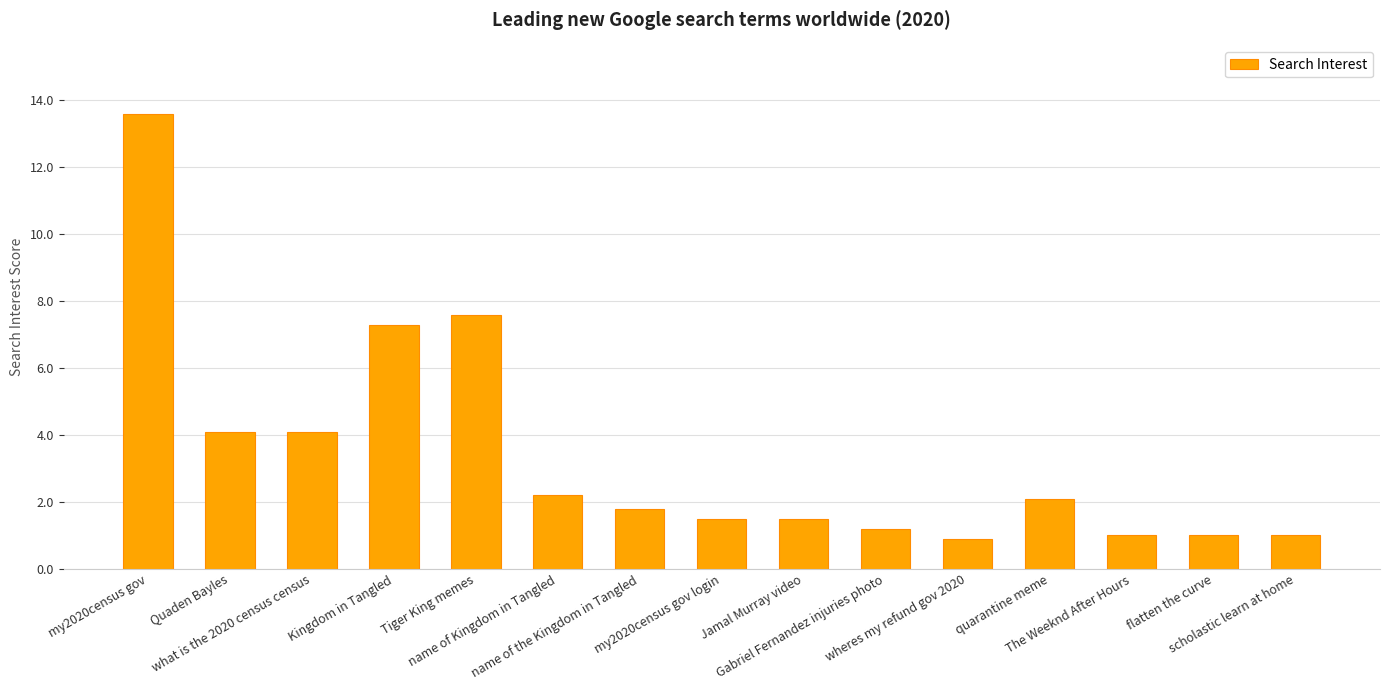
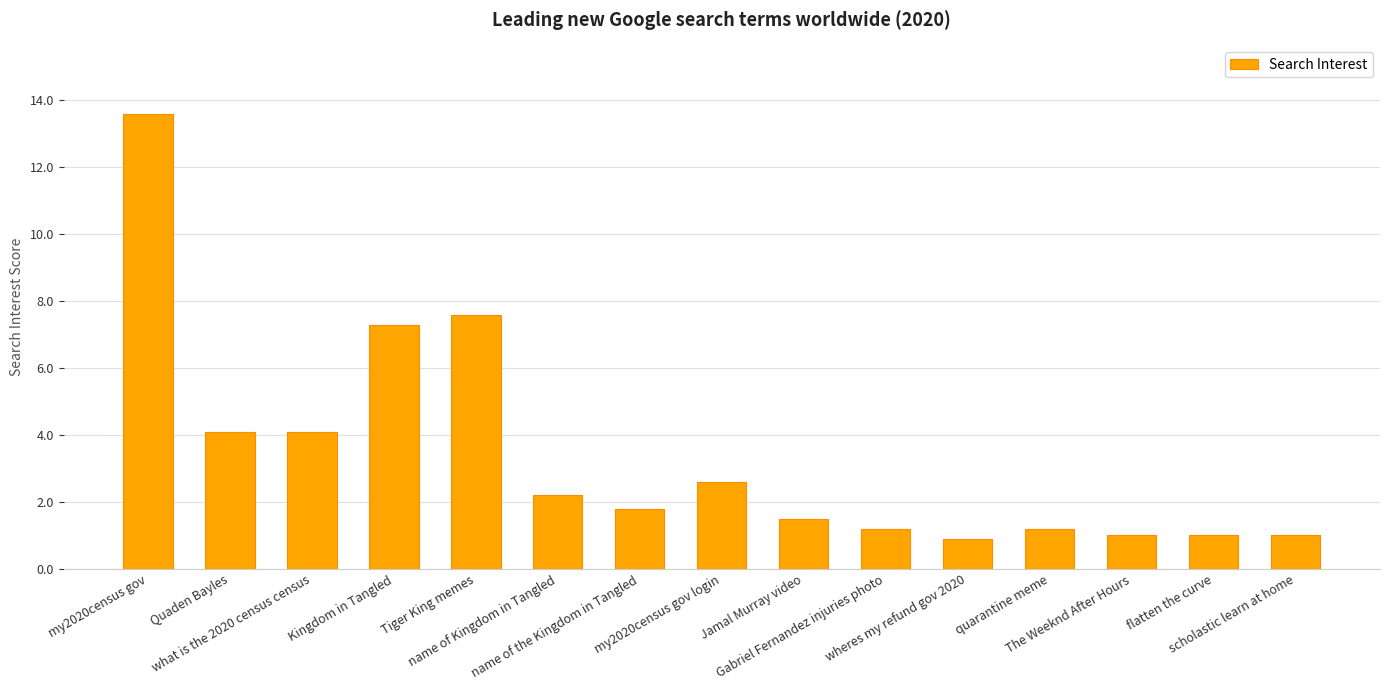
my2020census gov login: 1.5 -> 2.6
quarantine meme: 2.1 -> 1.2
